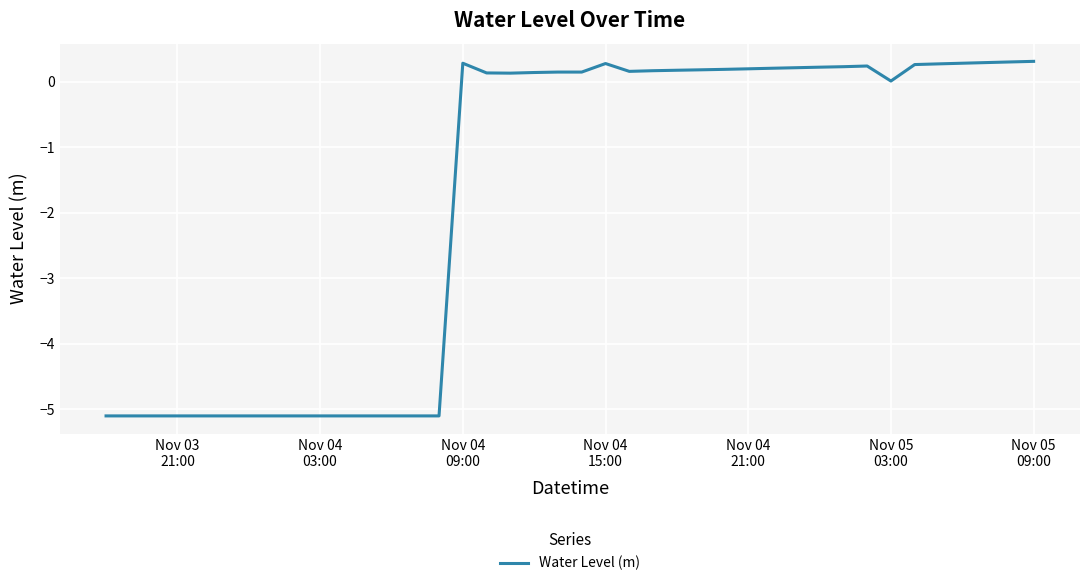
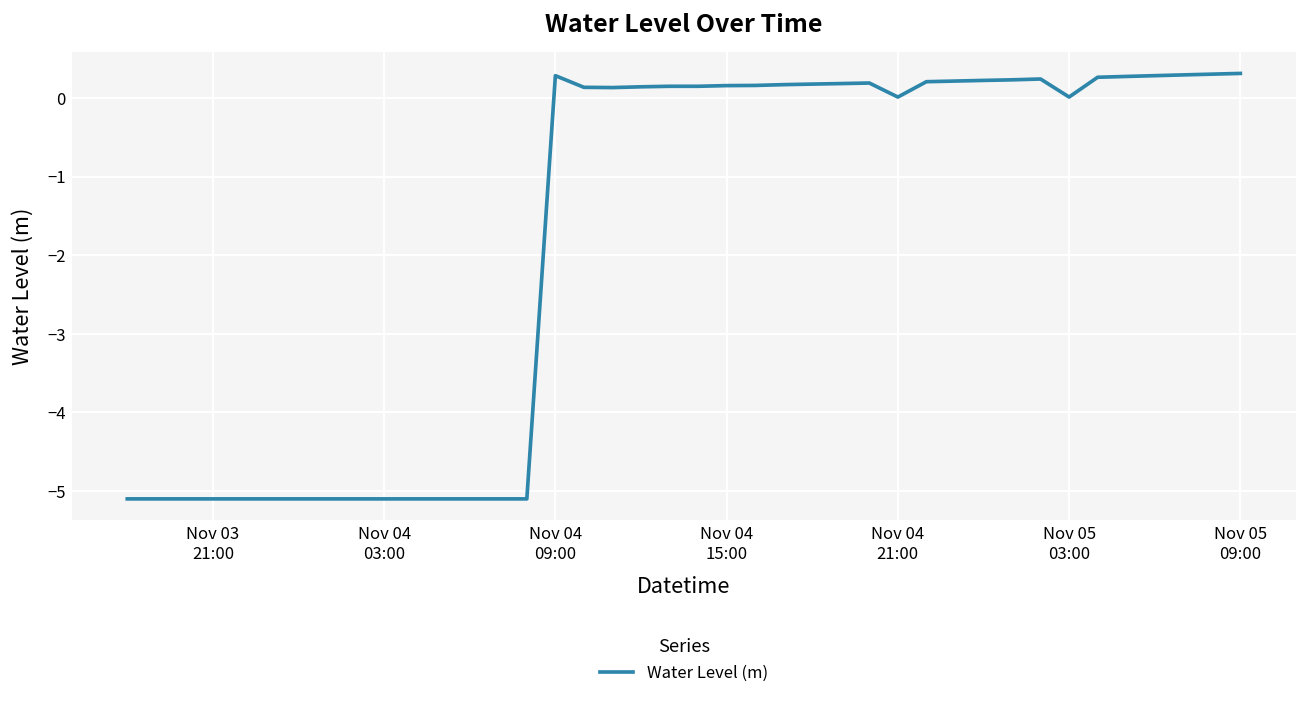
Nov 04 15:00: 0.3 -> 0.2
Nov 04 21:00: 0.2 -> 0.0
